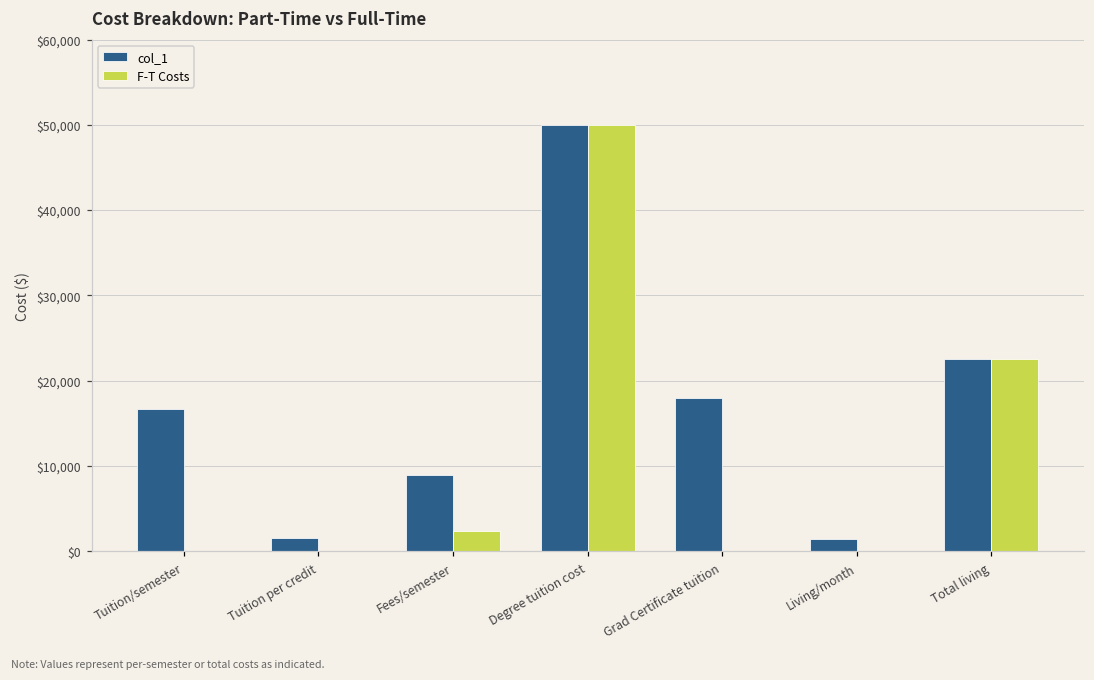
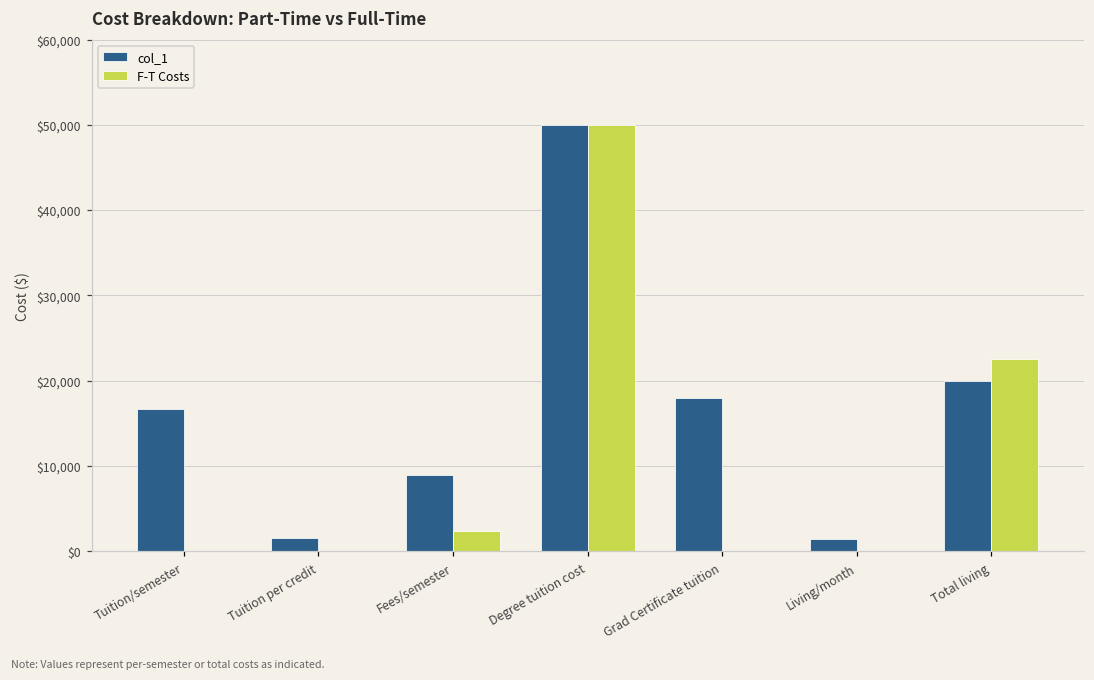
col_1, Total living: $23,000 -> $20,000
